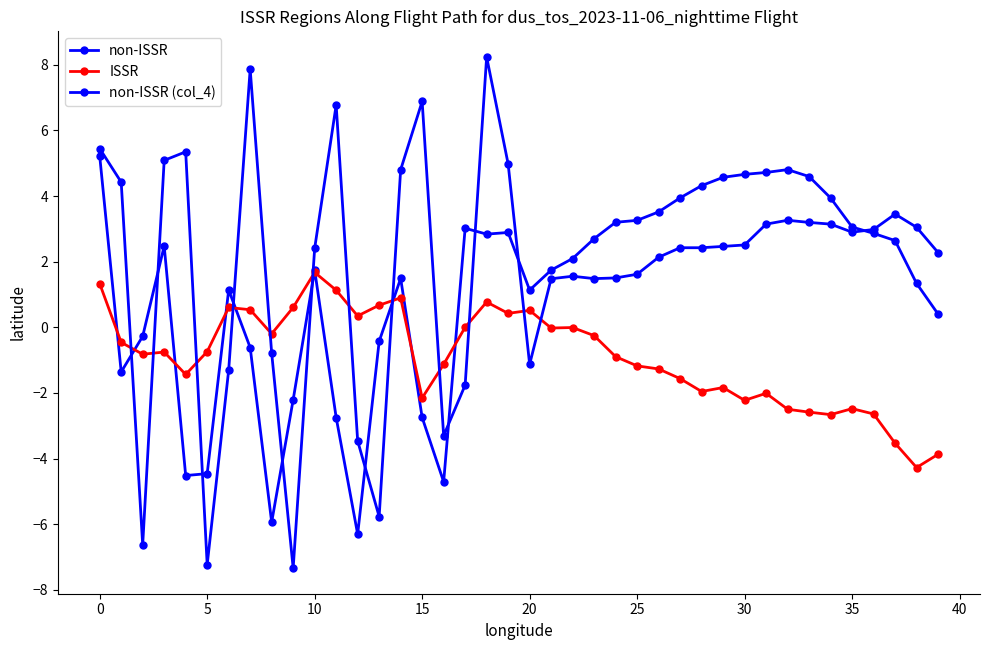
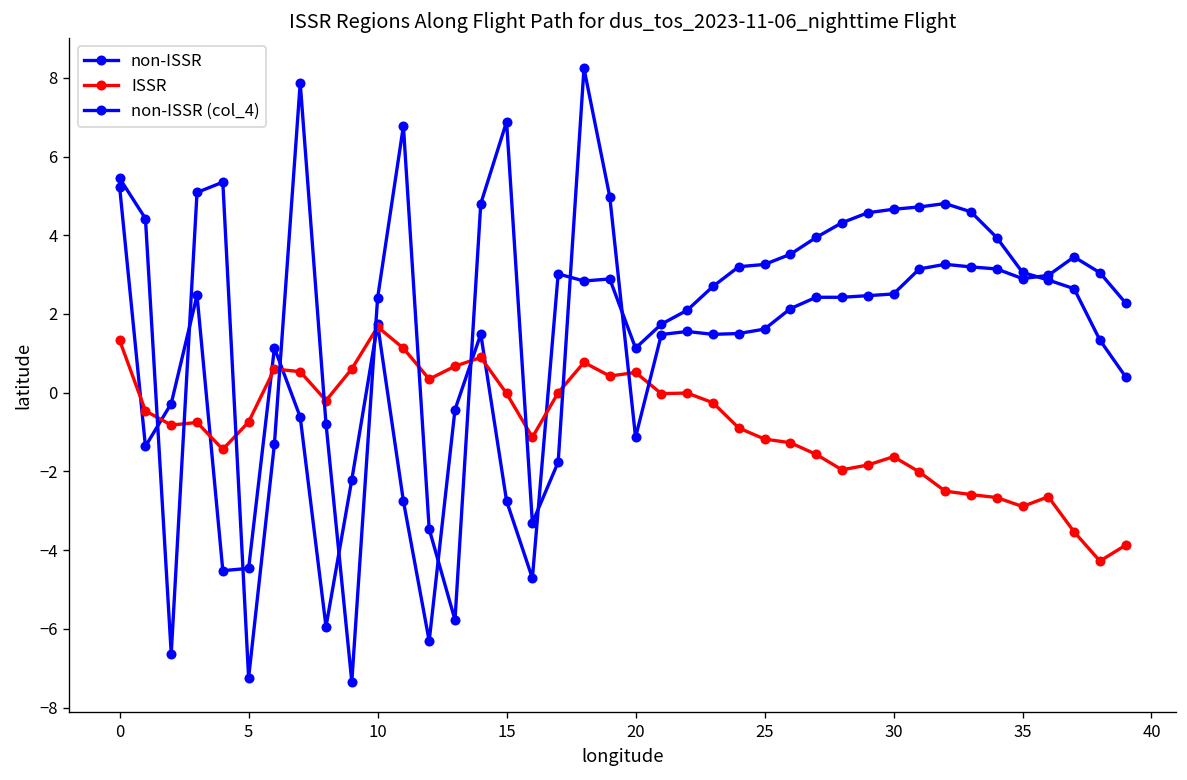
ISSR, 15: -2.2 -> 0.0
ISSR, 30: -2.2 -> -1.6
ISSR, 35: -2.5 -> -2.9
